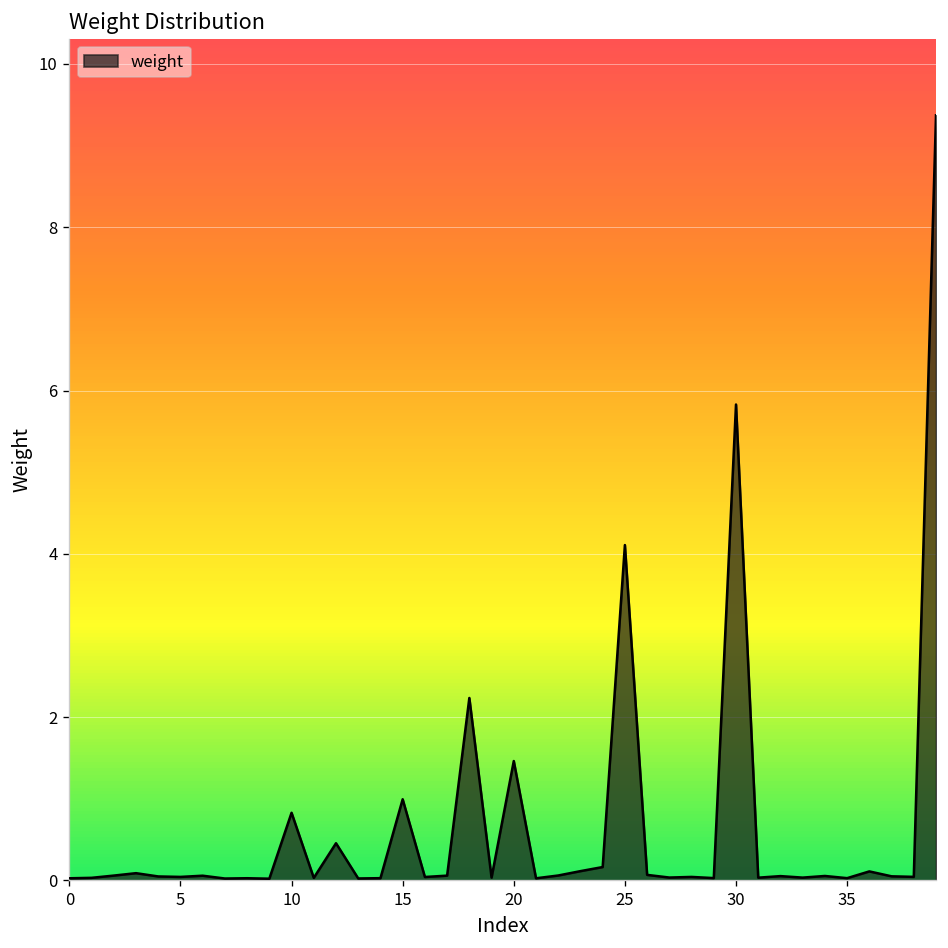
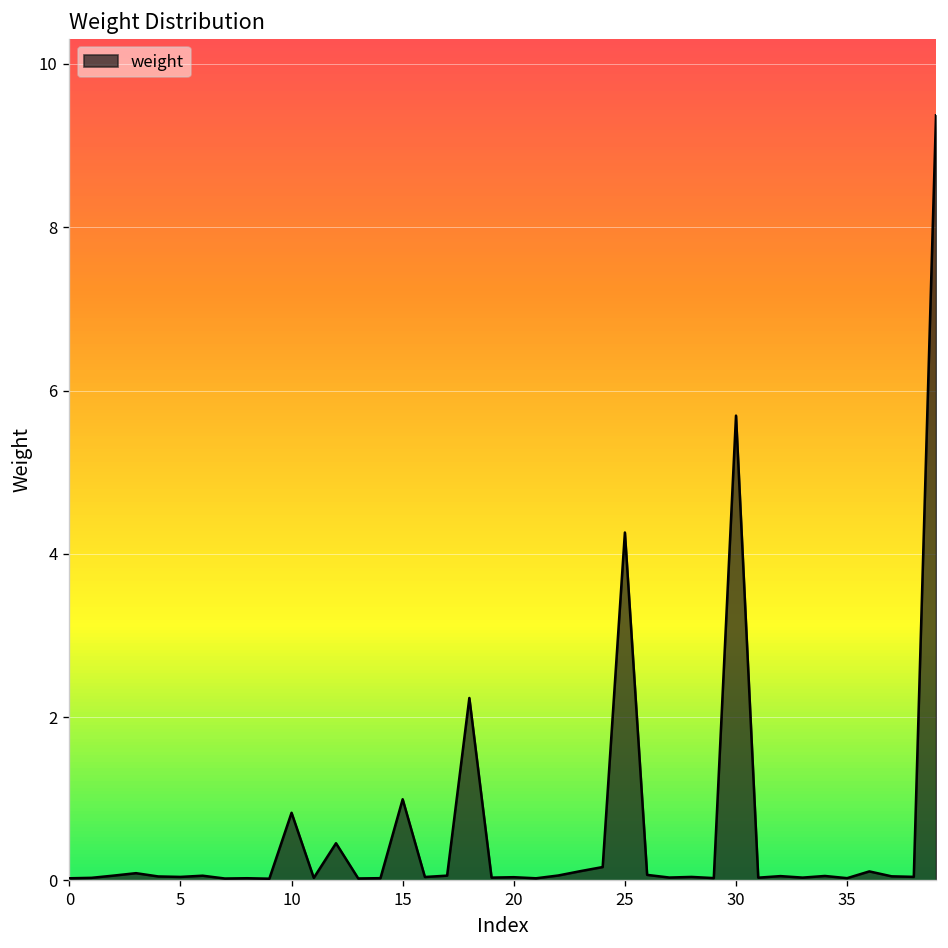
20: 1.5 -> 0.0
25: 4.1 -> 4.3
30: 5.8 -> 5.7
